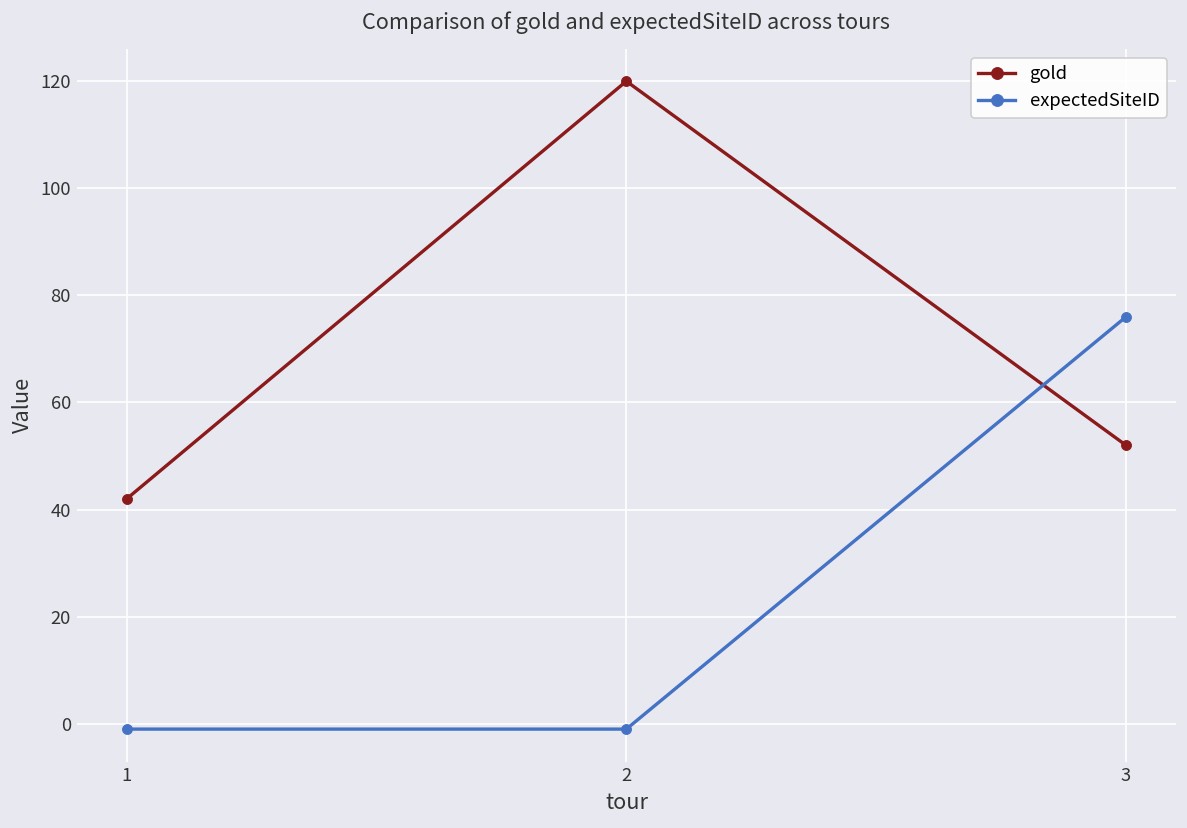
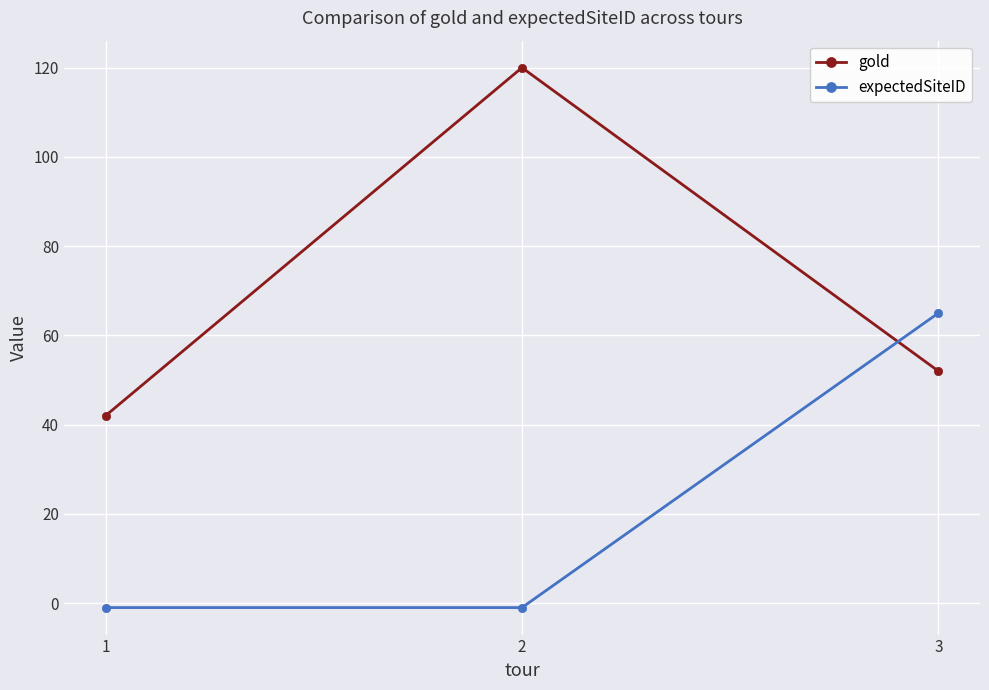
expectedSiteID, 3: 76 -> 65
